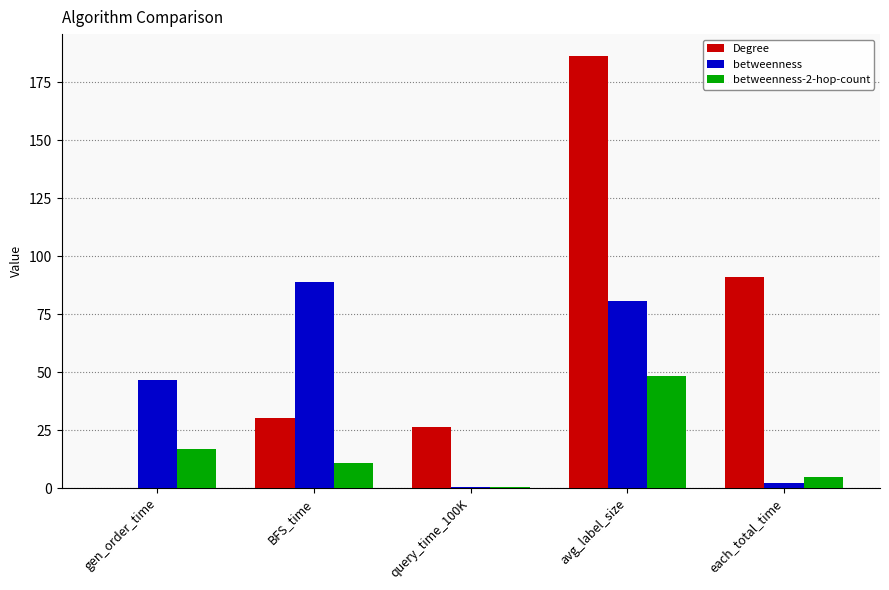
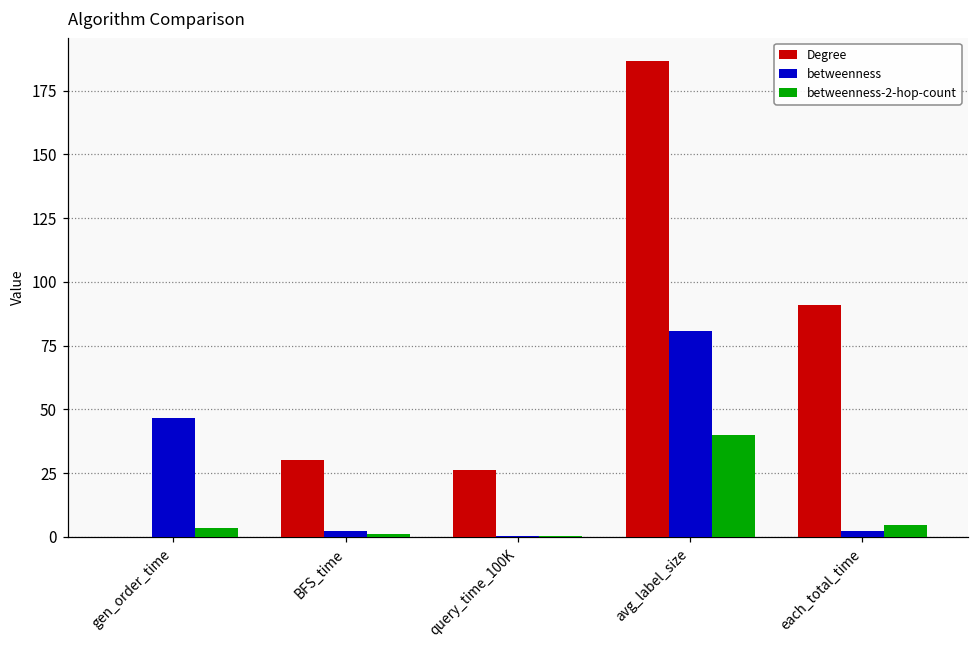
betweenness-2-hop-count, gen_order_time: 17 -> 4
betweenness, BFS_time: 89 -> 2
betweenness-2-hop-count, BFS_time: 11 -> 1
betweenness-2-hop-count, avg_label_size: 48 -> 40
